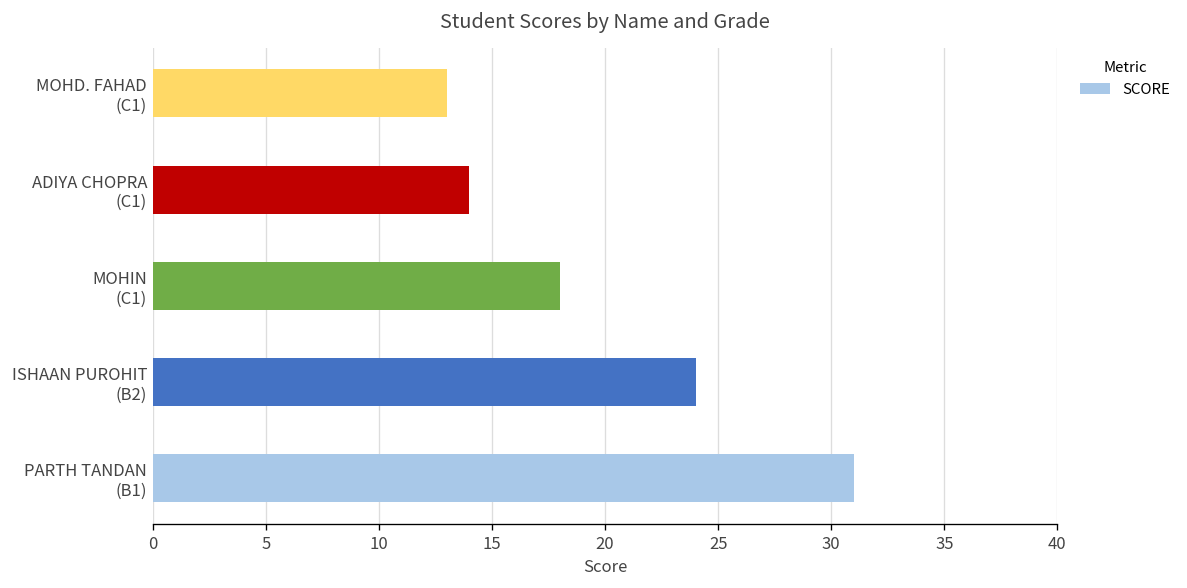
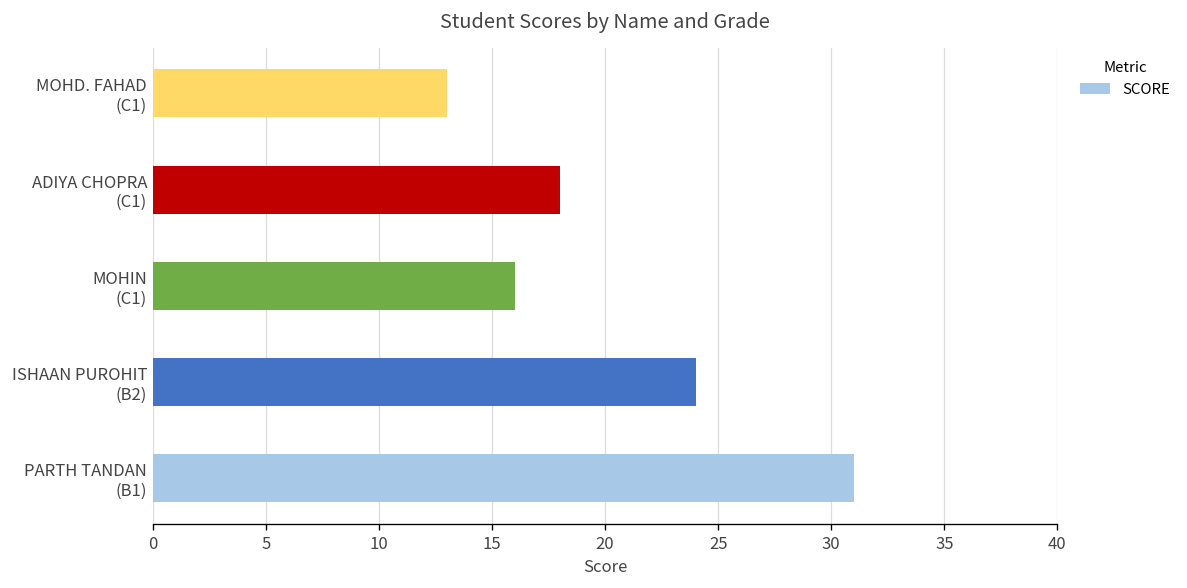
ADIYA CHOPRA (C1): 14 -> 18
MOHIN (C1): 18 -> 16
